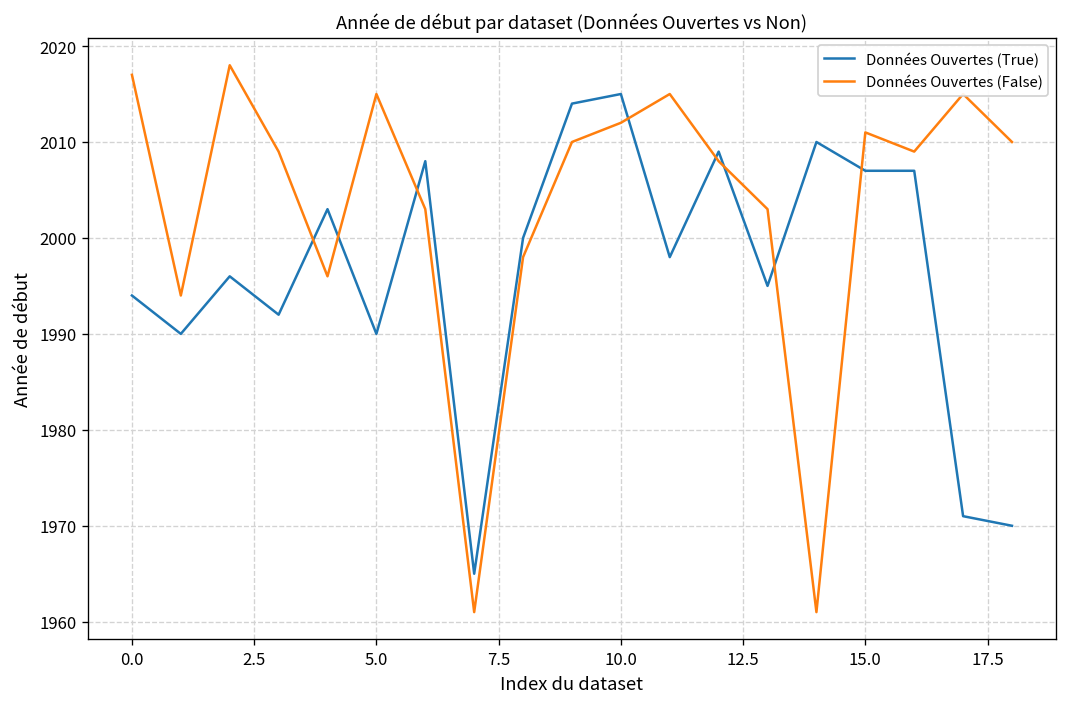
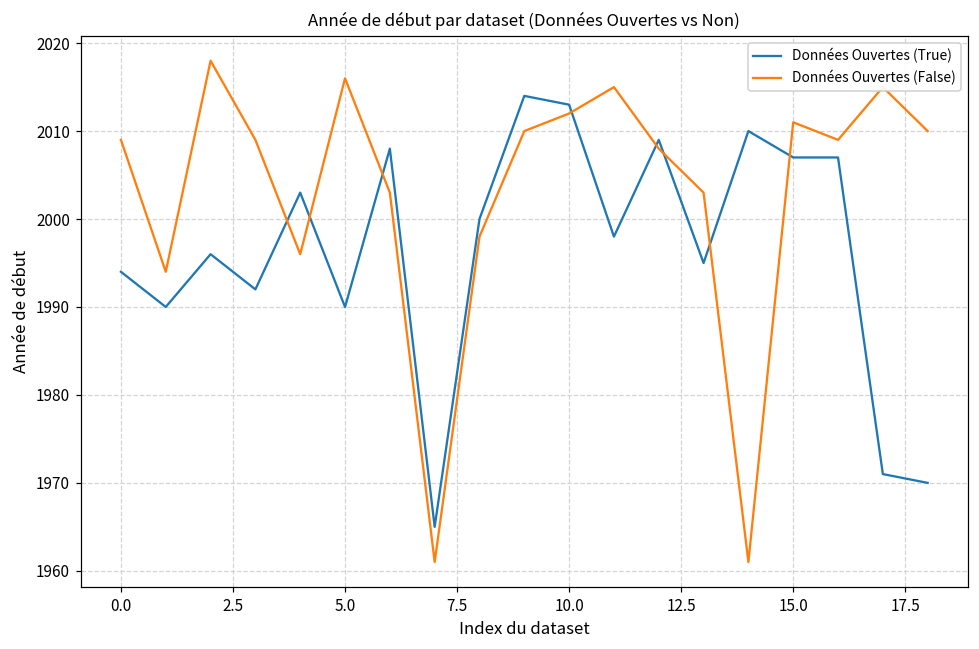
Données Ouvertes (False), 0.0: 2017 -> 2009
Données Ouvertes (False), 5.0: 2015 -> 2016
Données Ouvertes (True), 10.0: 2015 -> 2013
